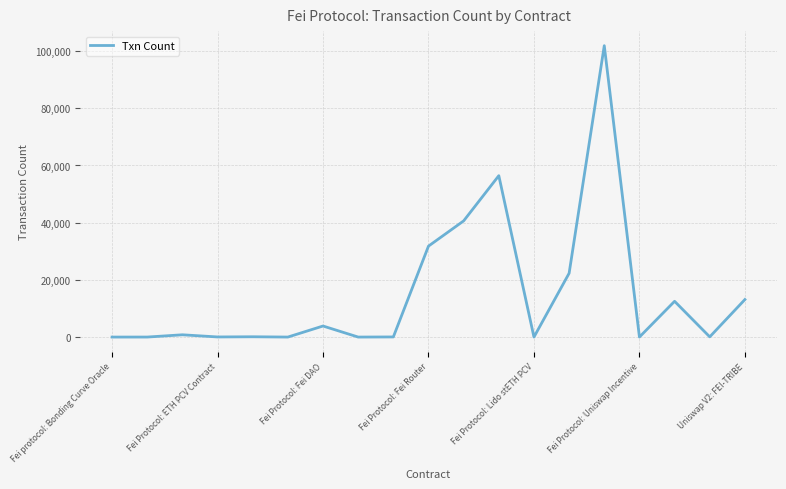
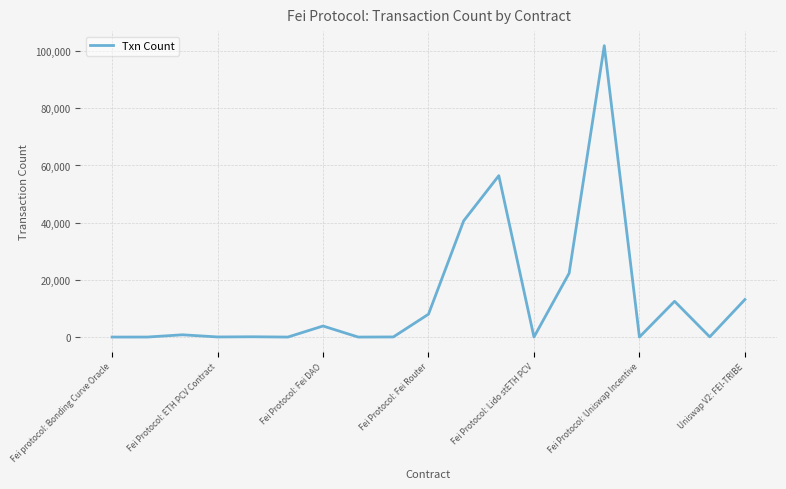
Fei Protocol: Fei Router: 32,000 -> 8,000
